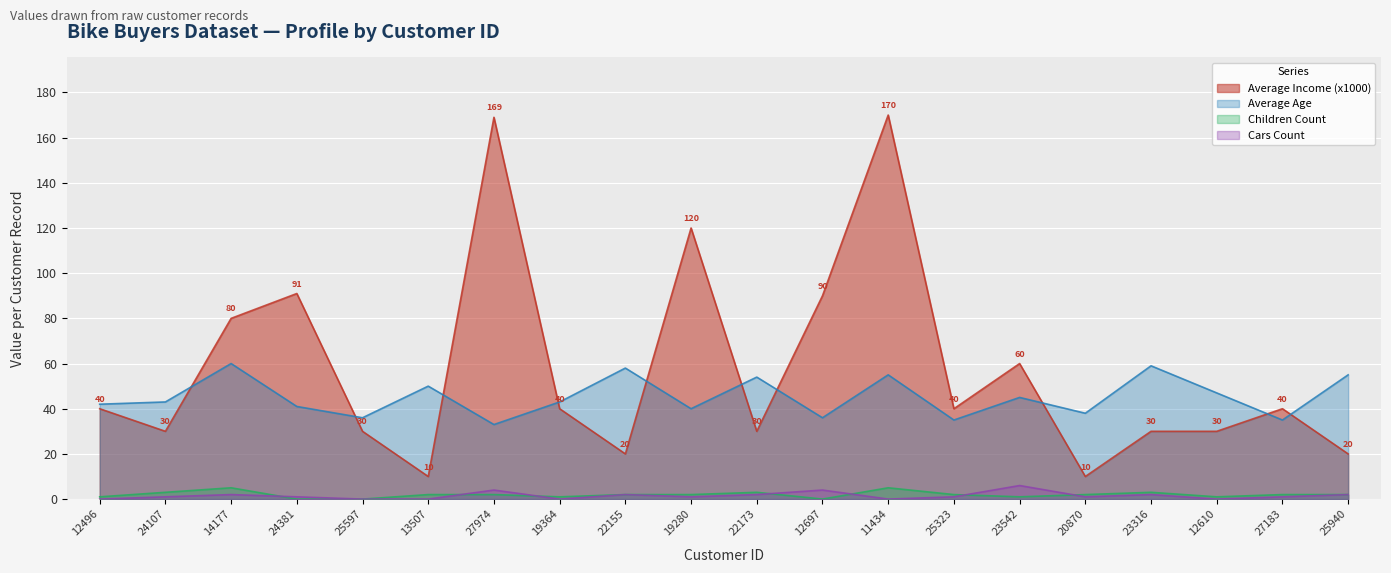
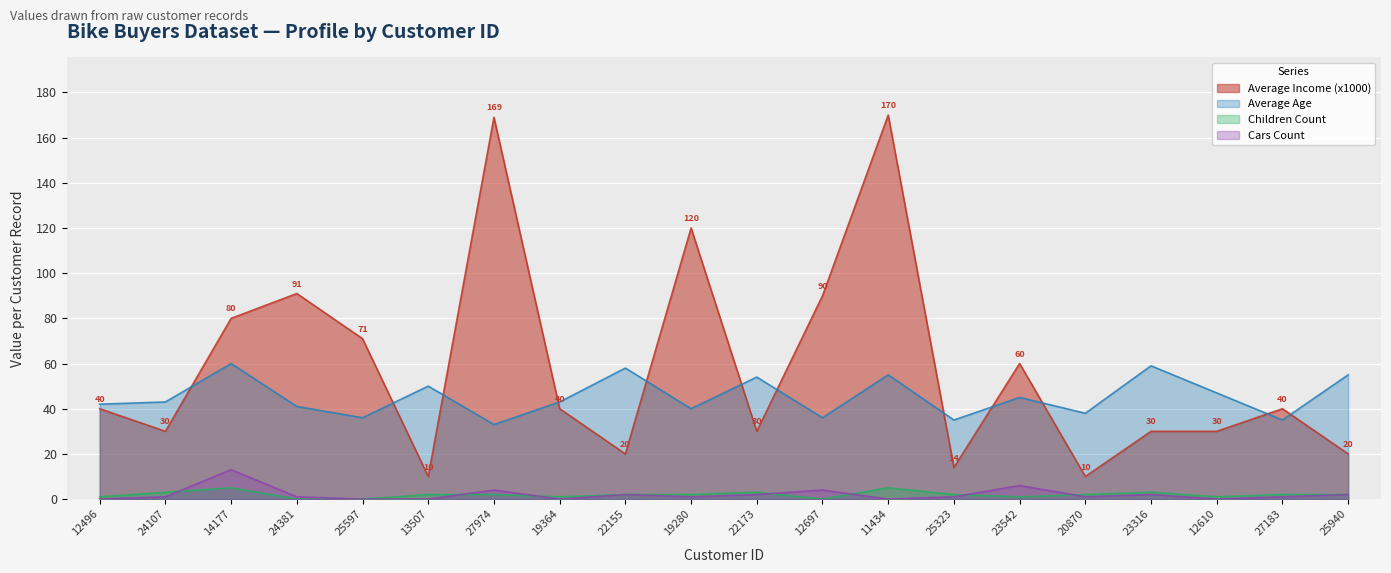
Cars Count, 14177: 2 -> 13
Average Income (x1000), 25597: 30 -> 71
Average Income (x1000), 25323: 40 -> 14
